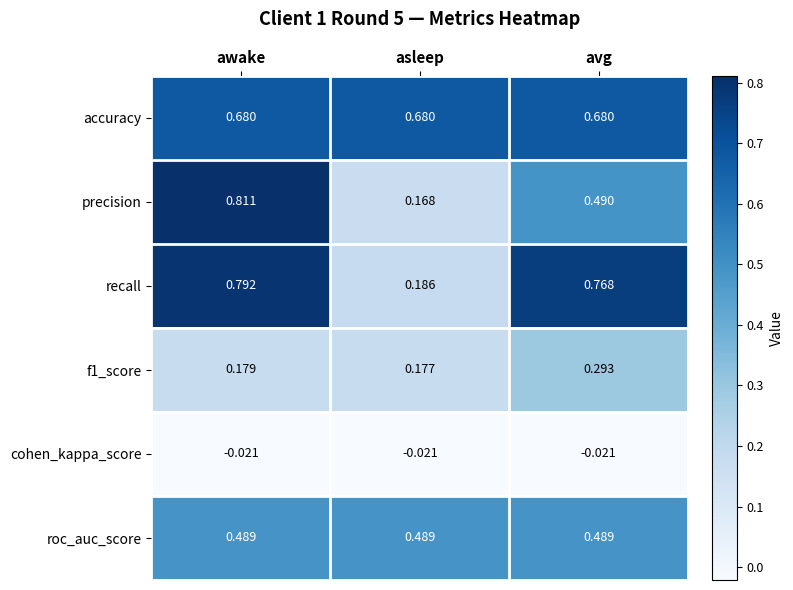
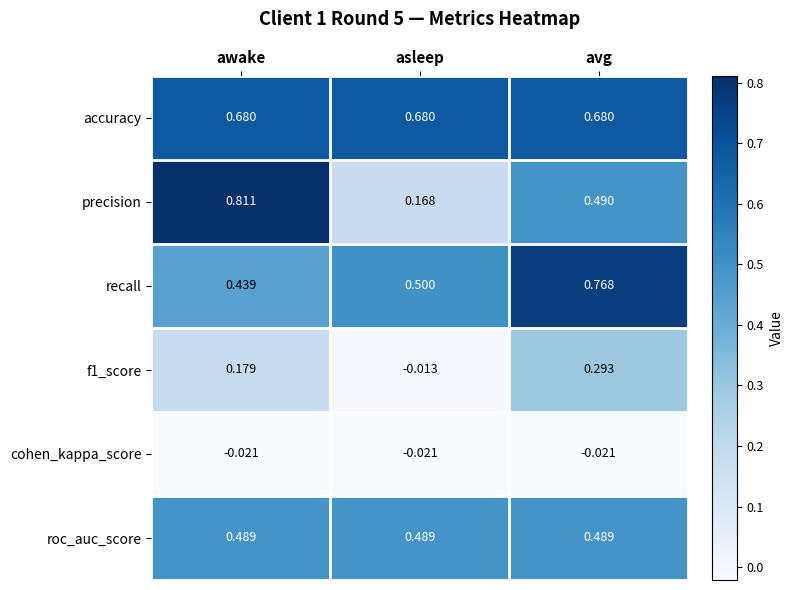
recall, awake: 0.792 -> 0.439
recall, asleep: 0.186 -> 0.500
f1_score, asleep: 0.177 -> -0.013
